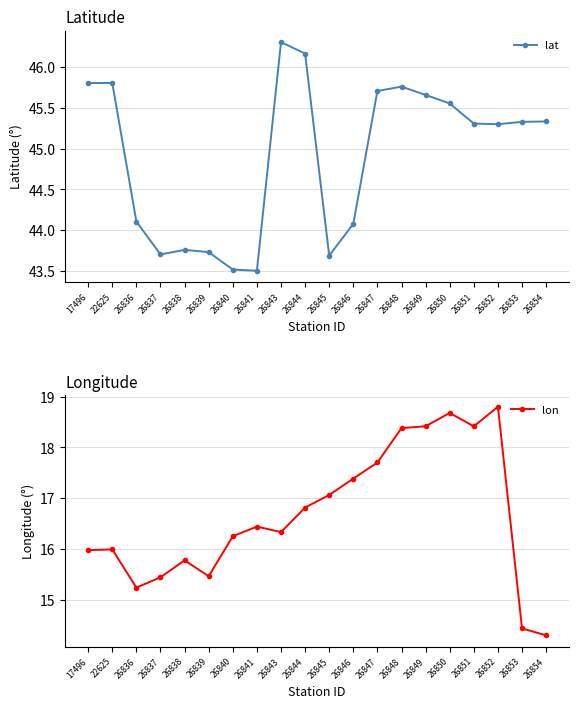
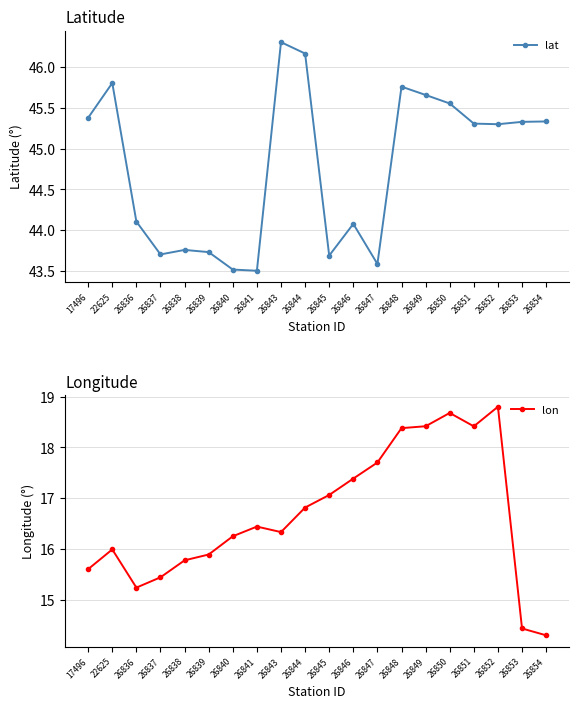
Latitude, 17496: 45.8 -> 45.4
Latitude, 26847: 45.7 -> 43.6
Longitude, 17496: 16.0 -> 15.6
Longitude, 26839: 15.5 -> 15.9
